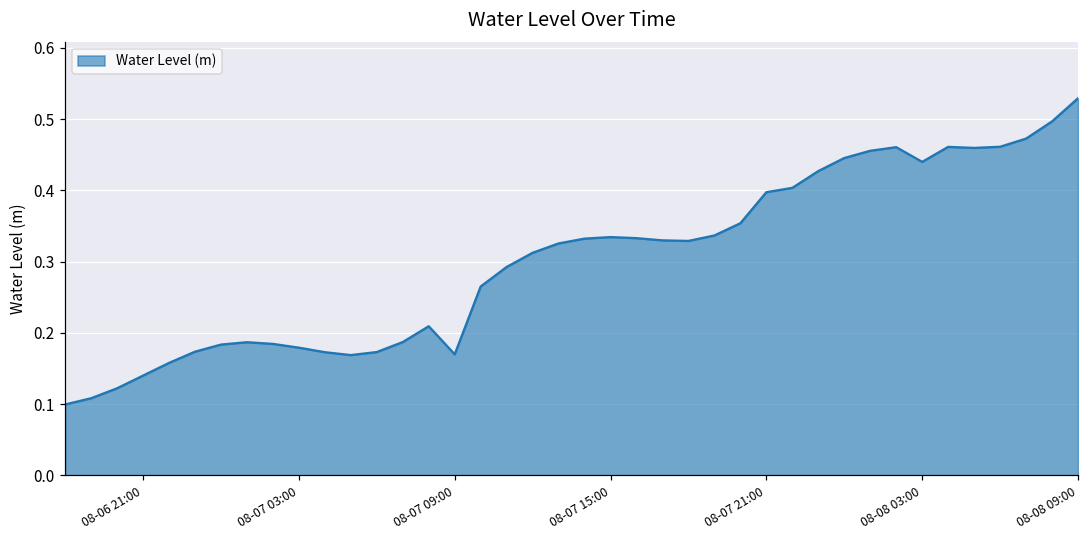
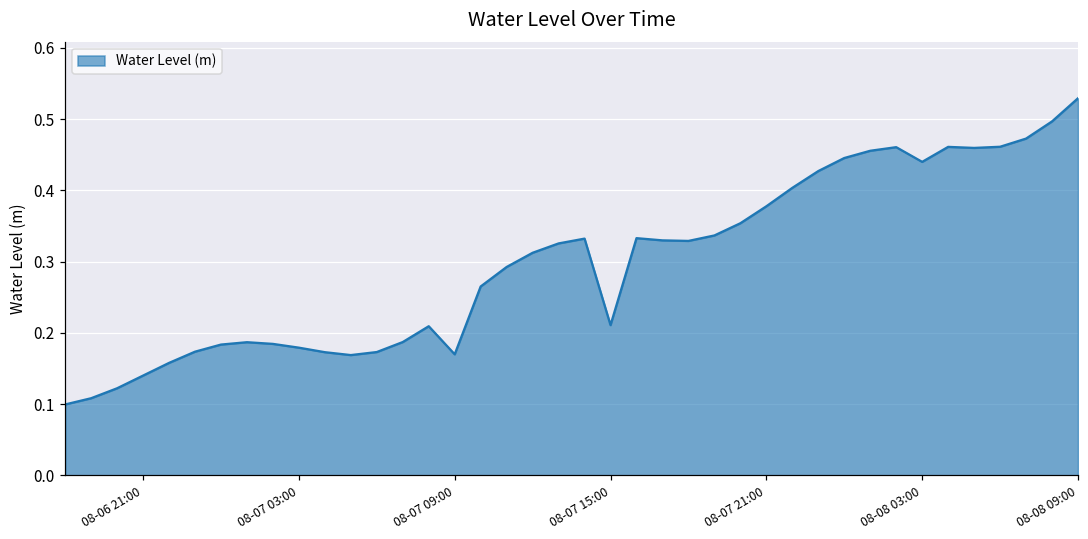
08-07 15:00: 0.33 -> 0.21
08-07 21:00: 0.40 -> 0.38
